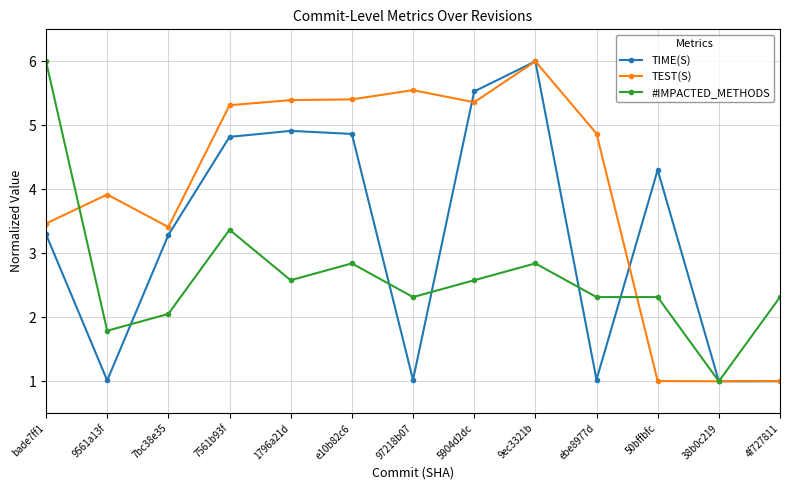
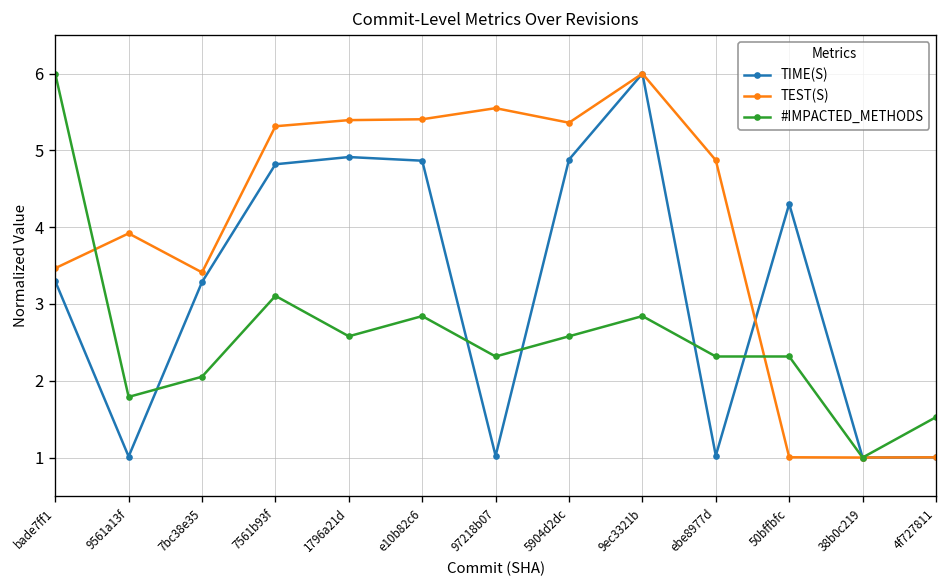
#IMPACTED_METHODS, 7561b93f: 3.4 -> 3.1
TIME(S), 5904d2dc: 5.5 -> 4.9
#IMPACTED_METHODS, 4f727811: 2.3 -> 1.5
